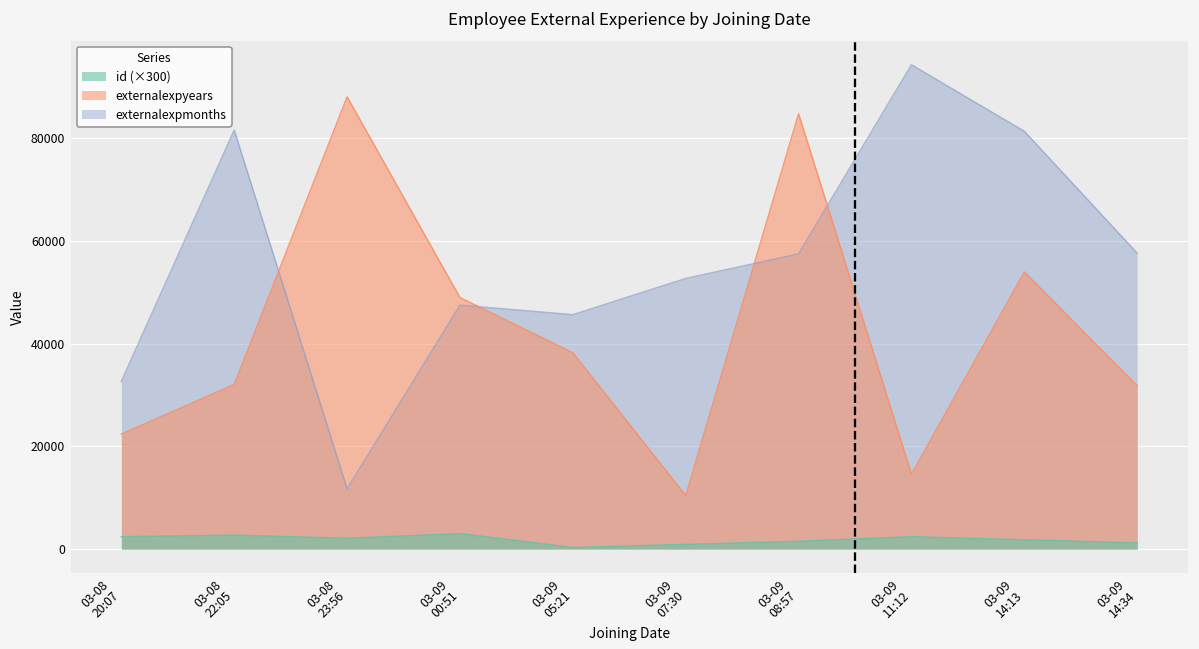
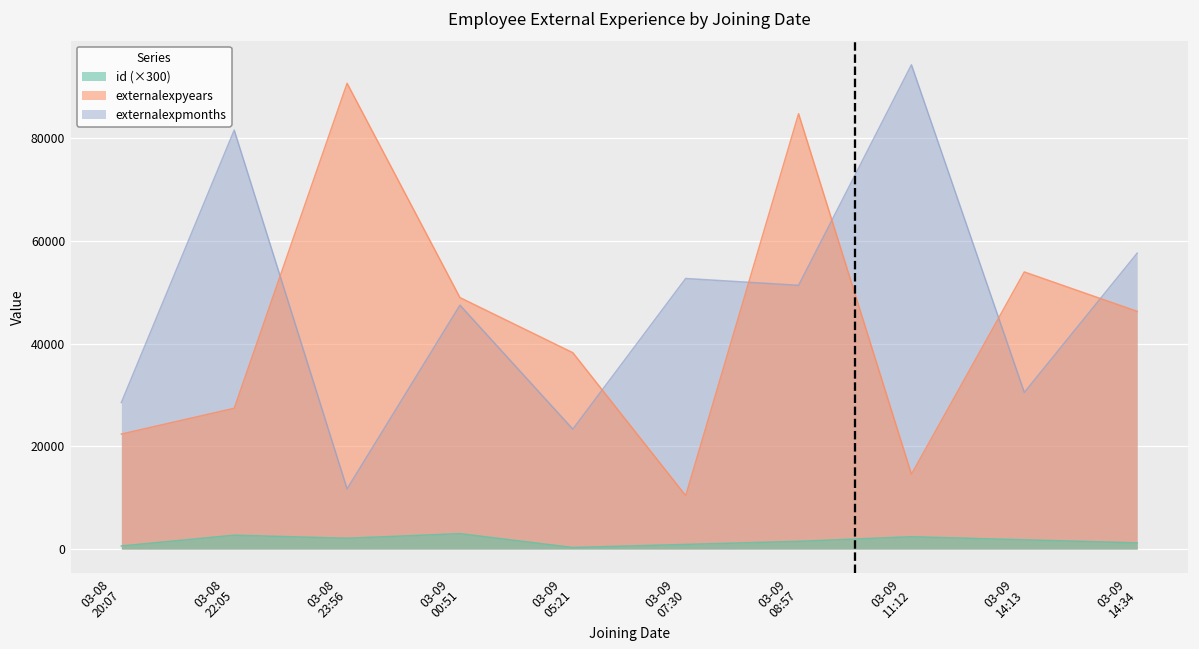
externalexpmonths, 03-08 20:07: 33000 -> 29000
id (×300), 03-08 20:07: 2000 -> 1000
externalexpyears, 03-08 22:05: 32000 -> 27000
externalexpyears, 03-08 23:56: 88000 -> 91000
externalexpmonths, 03-09 05:21: 46000 -> 23000
externalexpmonths, 03-09 08:57: 57000 -> 51000
externalexpmonths, 03-09 14:13: 81000 -> 30000
externalexpyears, 03-09 14:34: 32000 -> 46000
